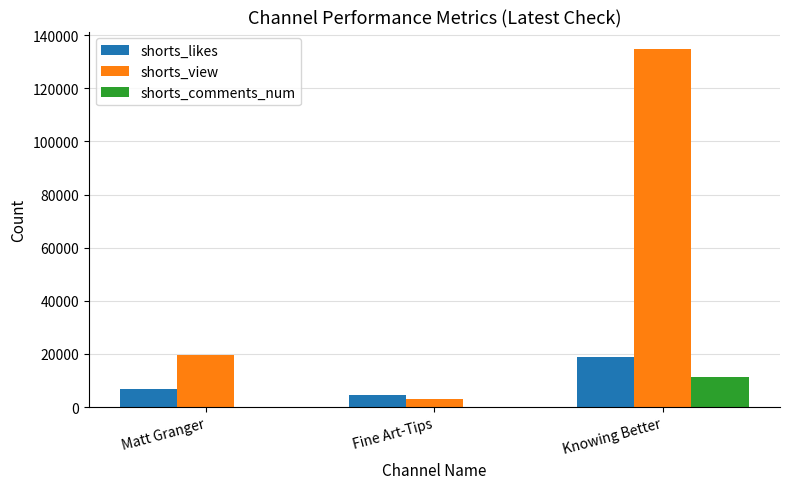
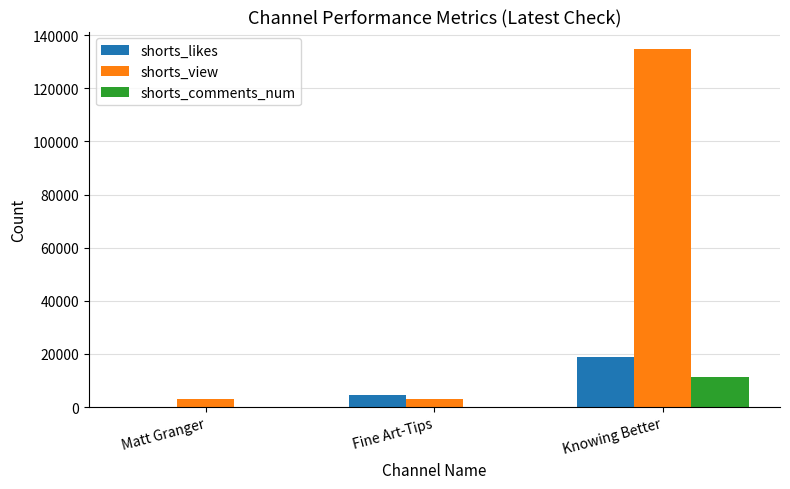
shorts_likes, Matt Granger: 7000 -> 0
shorts_view, Matt Granger: 20000 -> 3000
